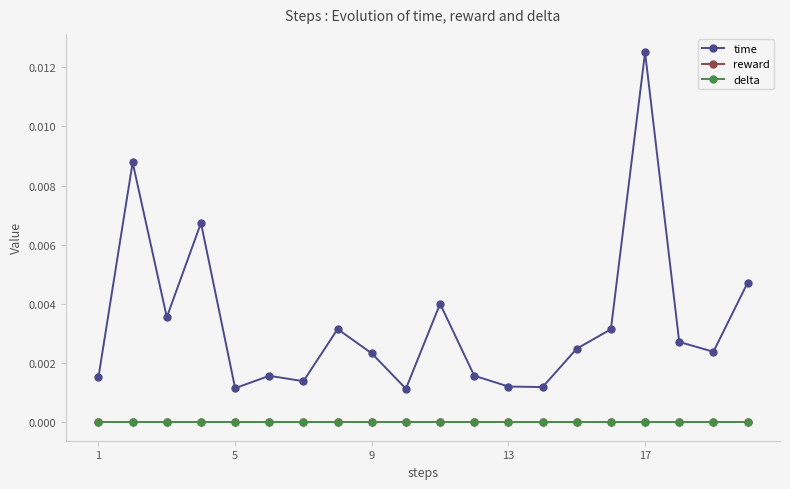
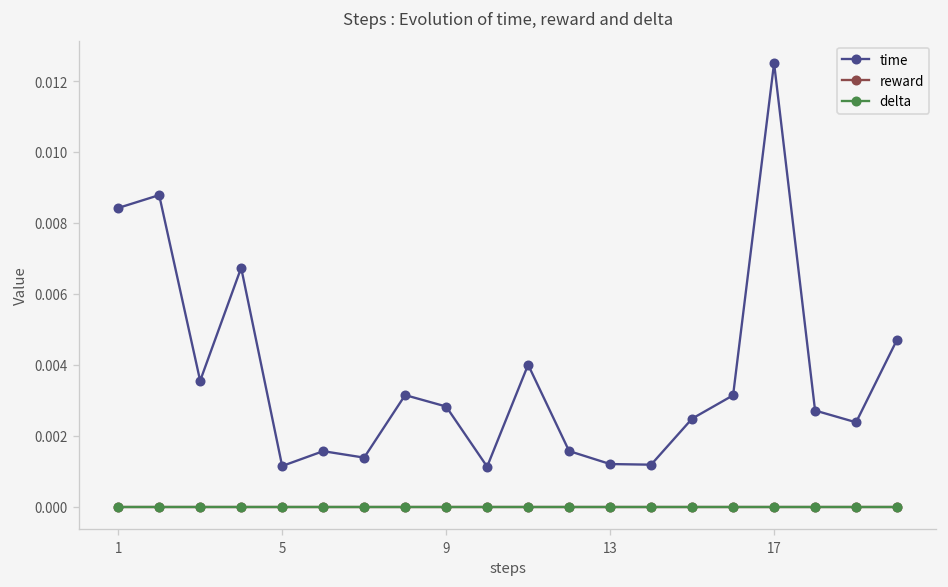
time, 1: 0.0015 -> 0.0084
time, 9: 0.0023 -> 0.0028
